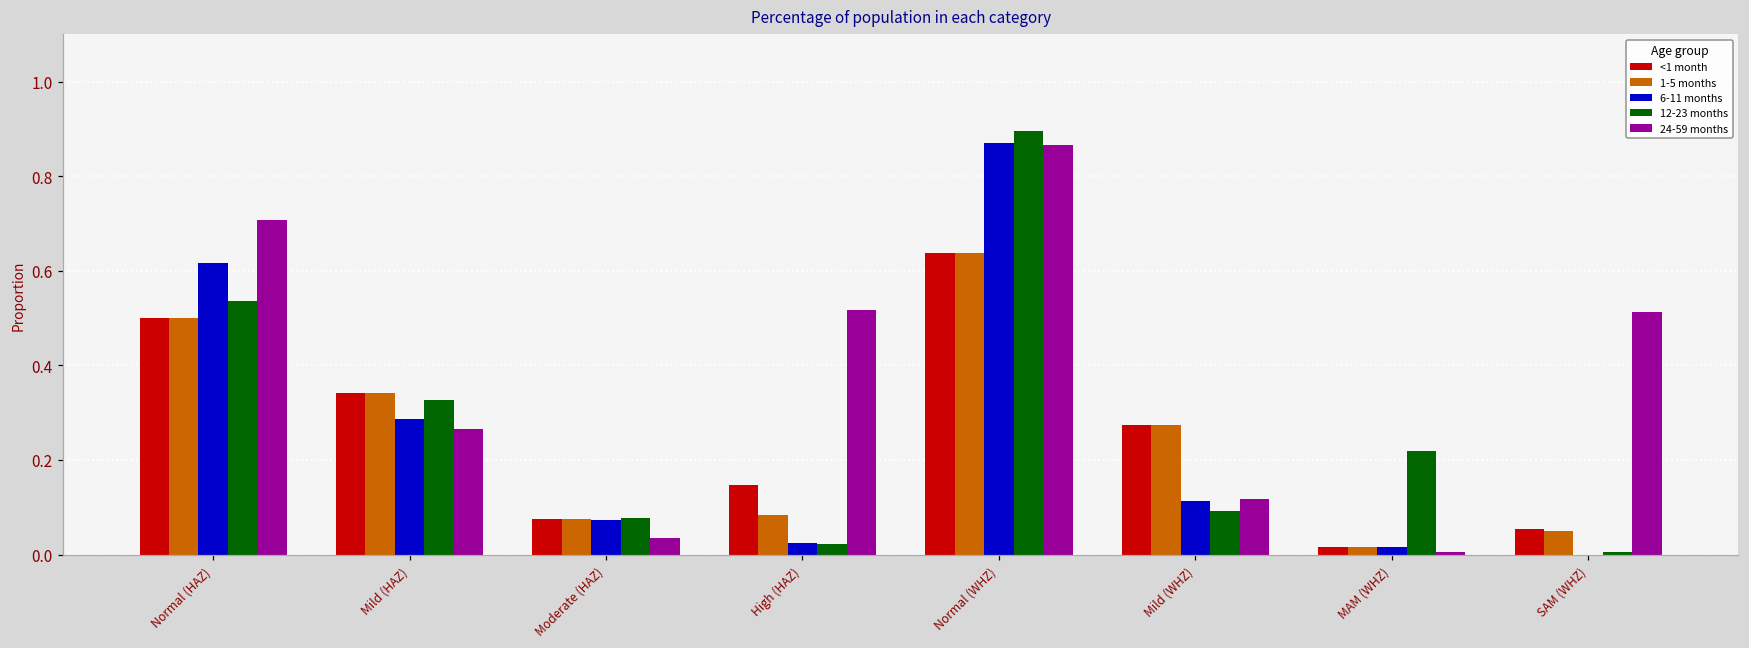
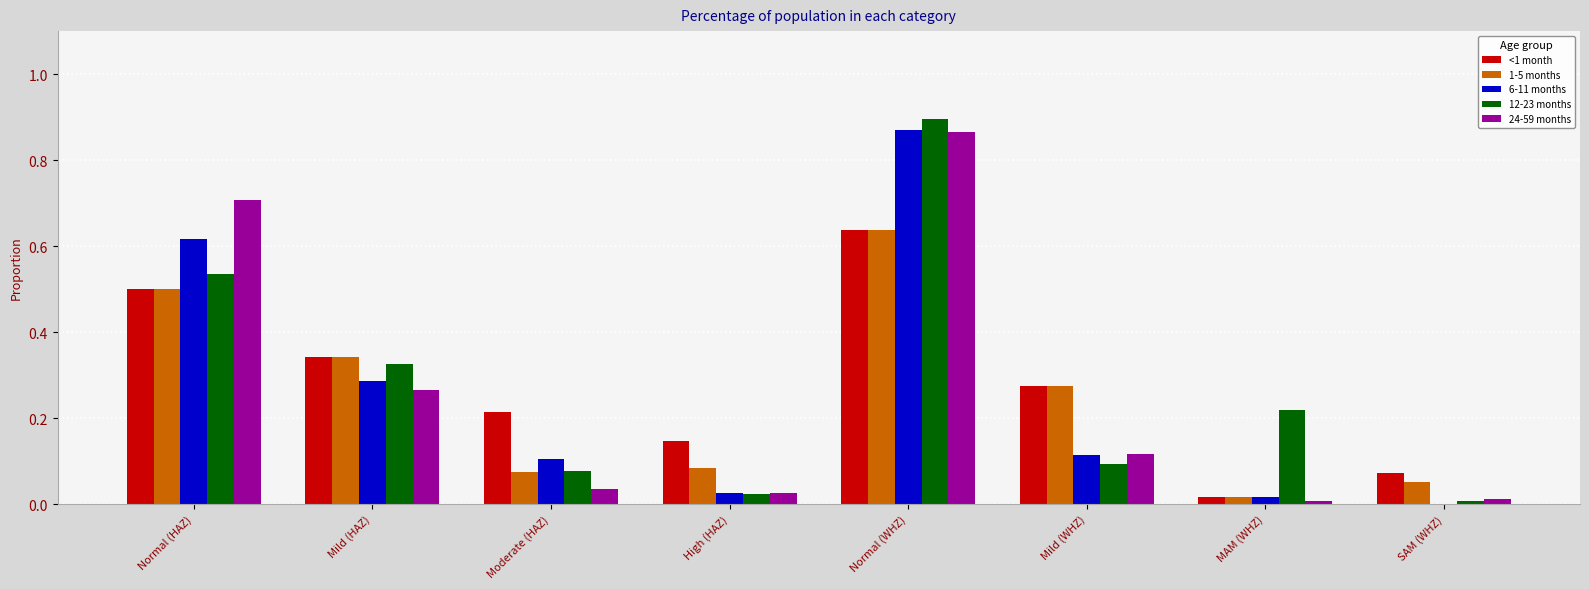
<1 month, Moderate (HAZ): 0.07 -> 0.21
6-11 months, Moderate (HAZ): 0.07 -> 0.11
24-59 months, High (HAZ): 0.52 -> 0.03
<1 month, SAM (WHZ): 0.05 -> 0.07
24-59 months, SAM (WHZ): 0.51 -> 0.01
